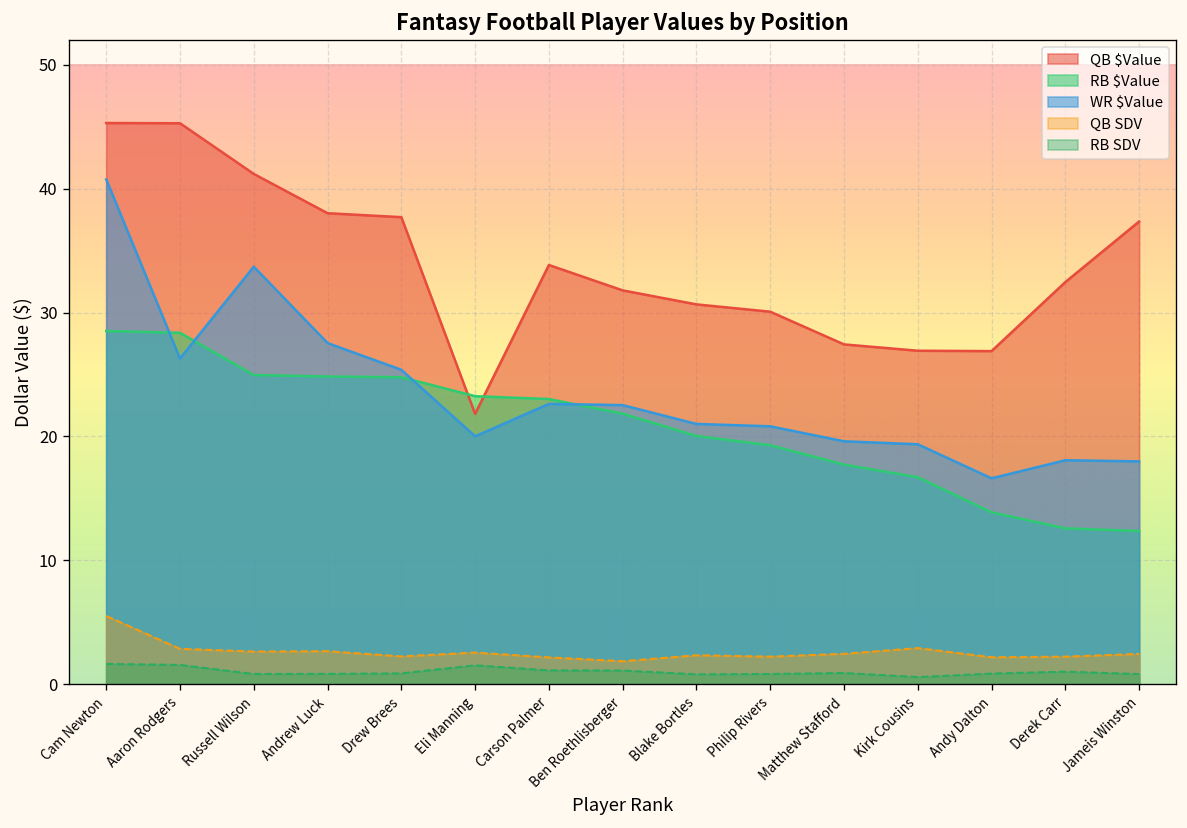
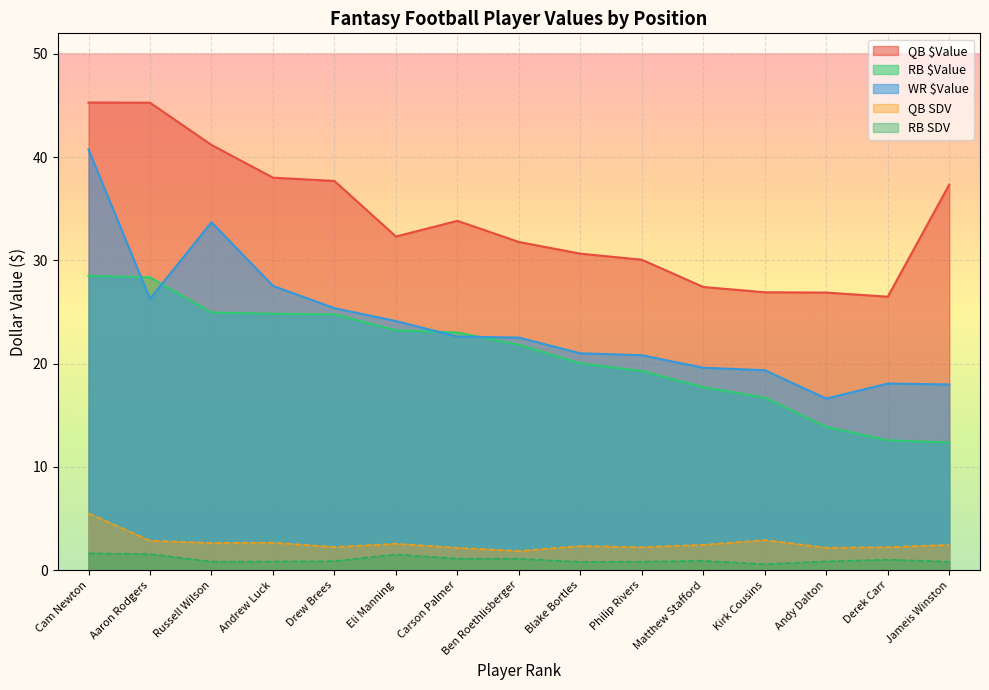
QB $Value, Eli Manning: 21.8 -> 32.3
WR $Value, Eli Manning: 20.0 -> 24.1
QB $Value, Derek Carr: 32.5 -> 26.5
